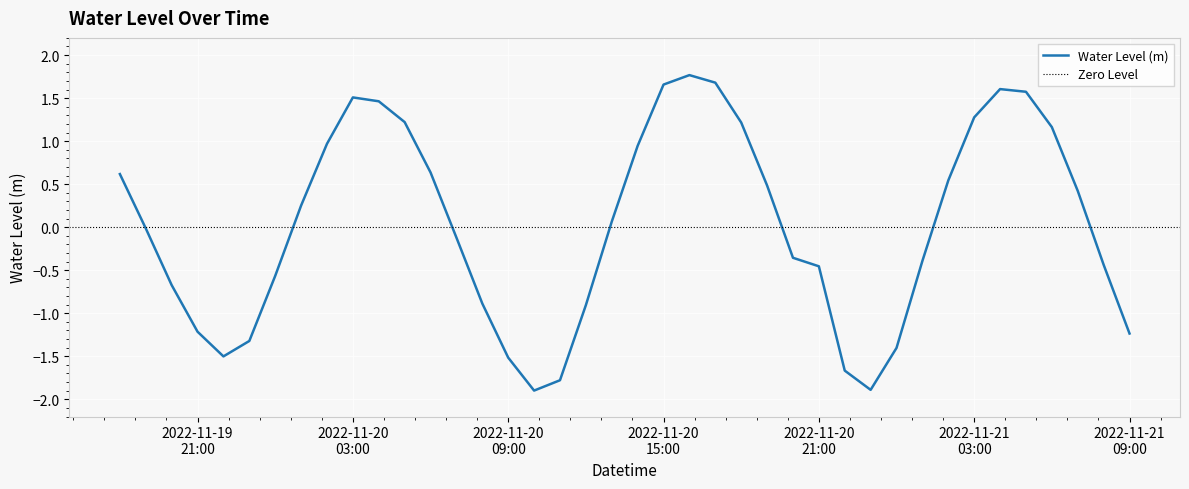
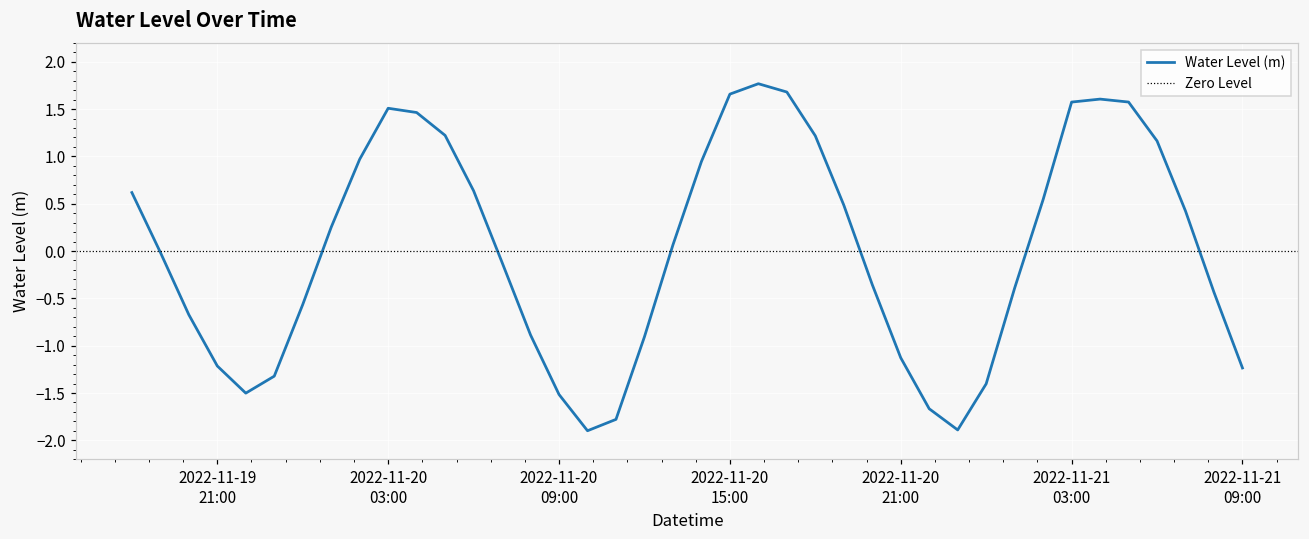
2022-11-20 21:00: -0.5 -> -1.1
2022-11-21 03:00: 1.3 -> 1.6
